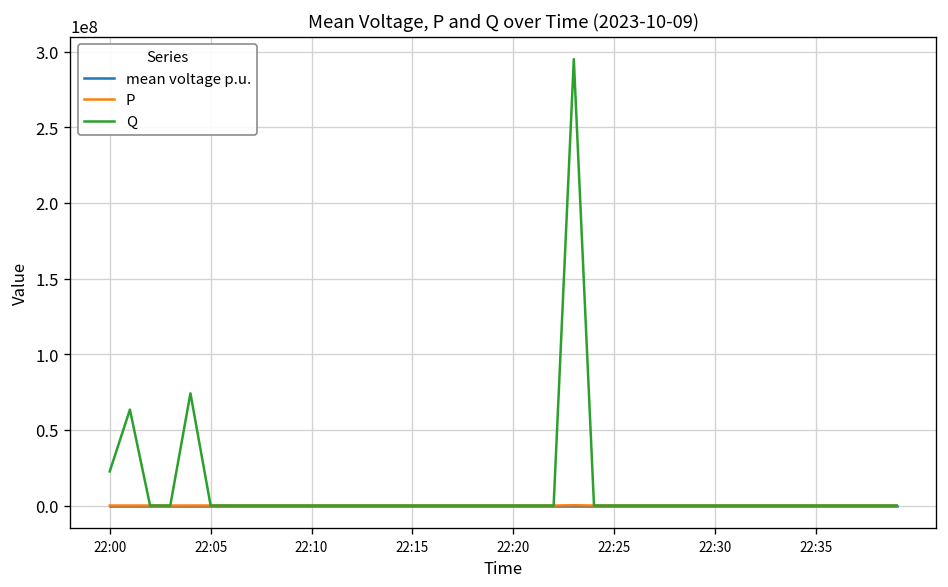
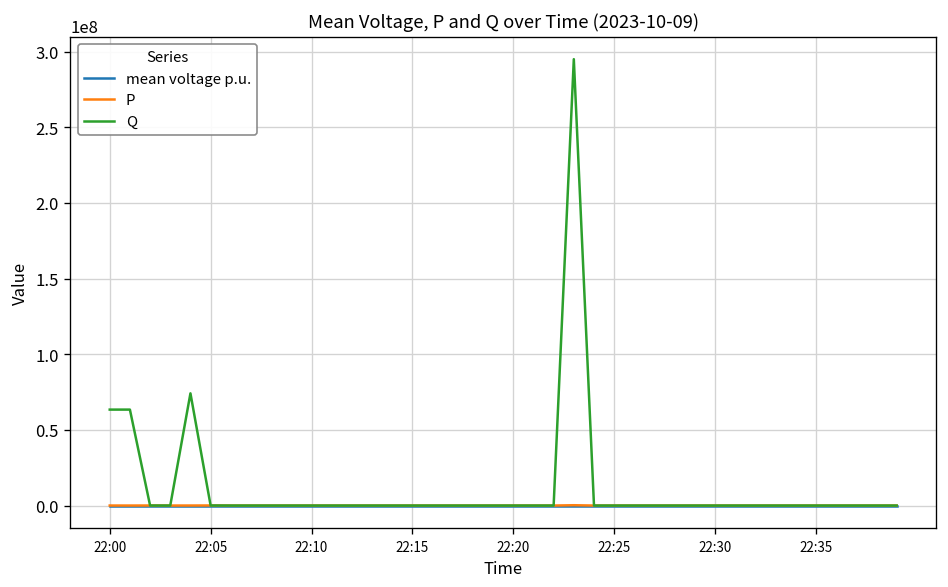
Q, 22:00: 23000000 -> 63000000
